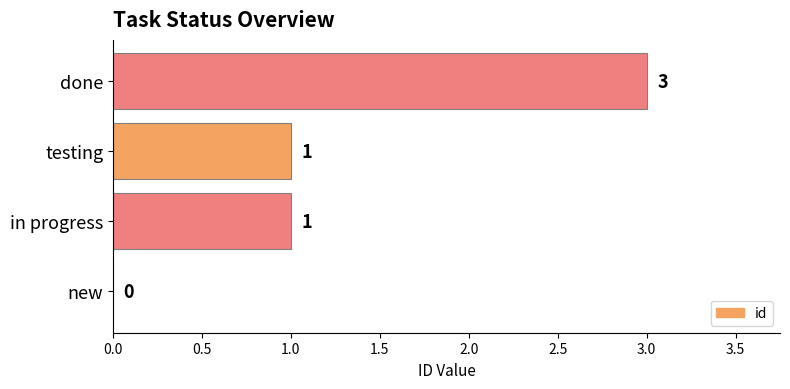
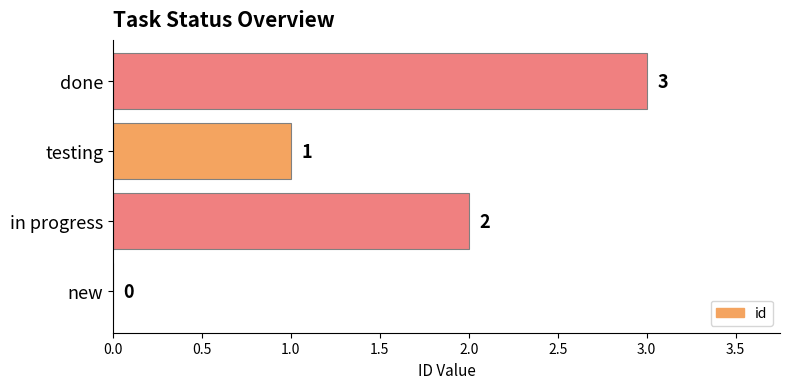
in progress: 1 -> 2
